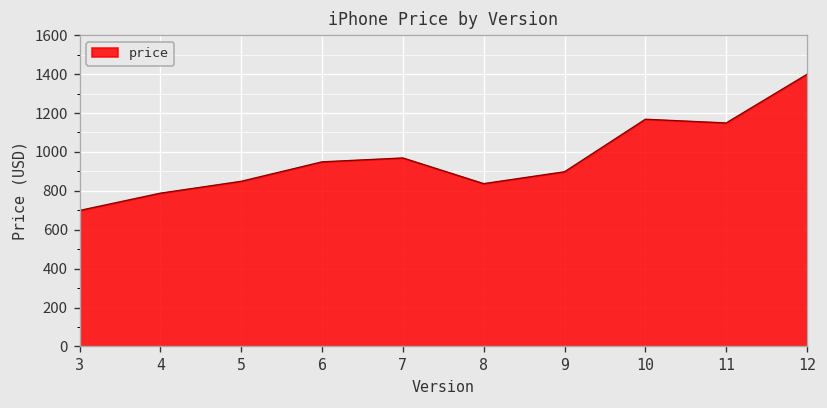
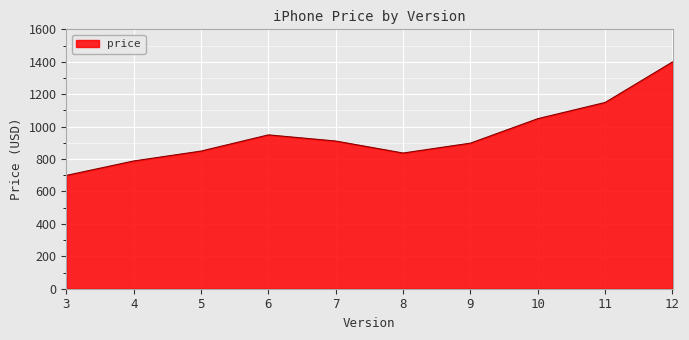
7: 970 -> 910
10: 1170 -> 1050
